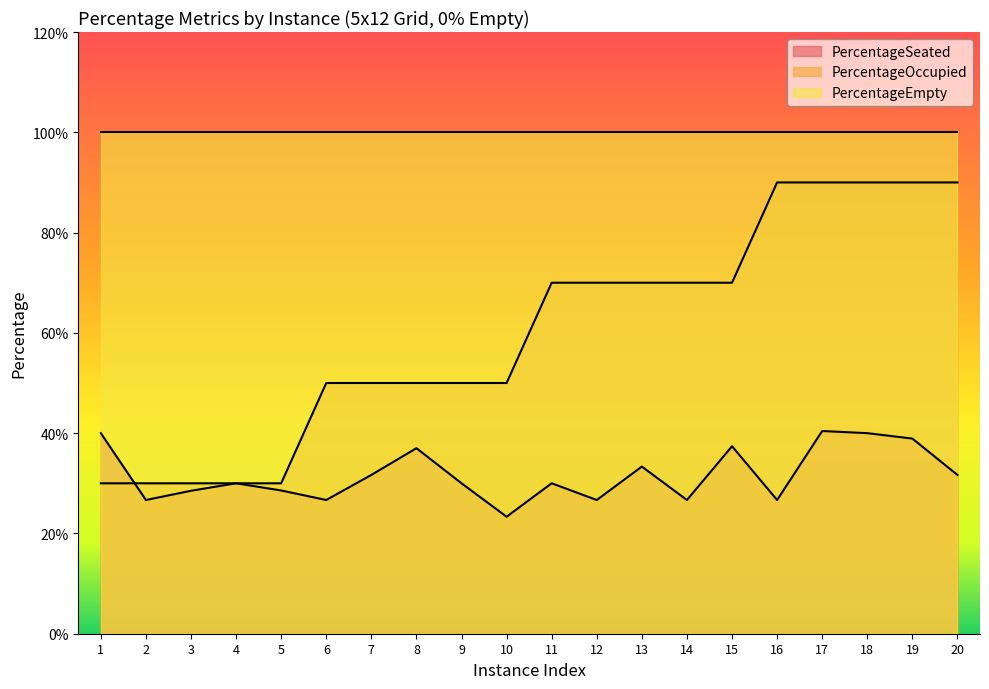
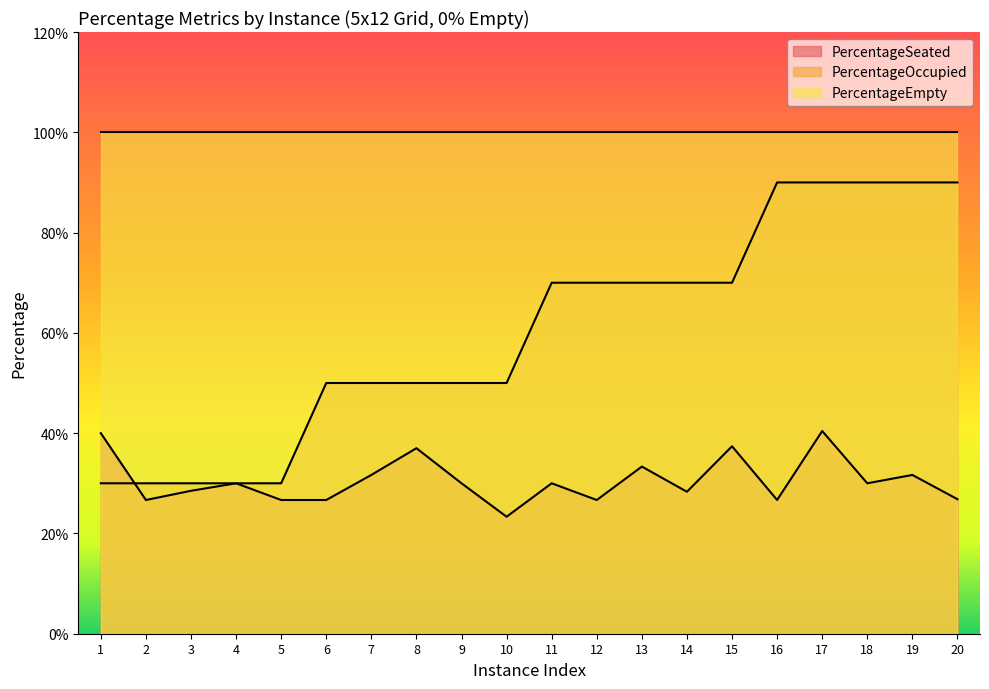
PercentageSeated, 5: 29% -> 27%
PercentageSeated, 14: 27% -> 28%
PercentageSeated, 18: 40% -> 30%
PercentageSeated, 19: 39% -> 32%
PercentageSeated, 20: 32% -> 27%
